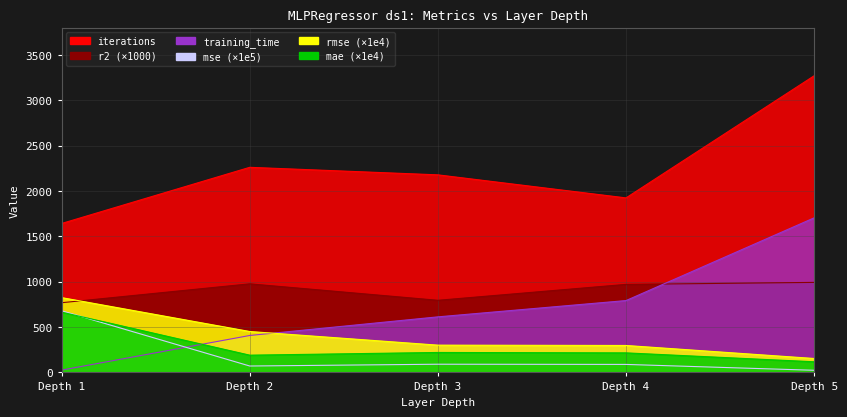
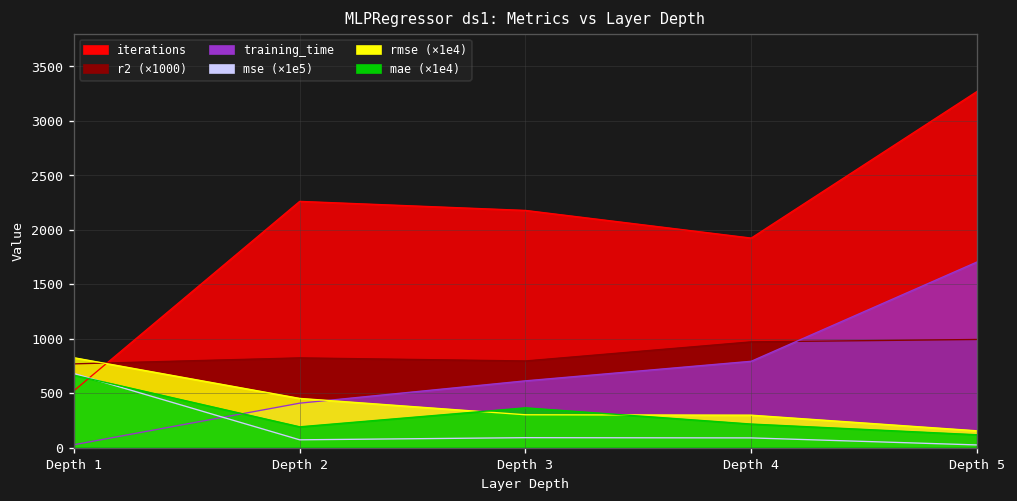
iterations, Depth 1: 1600 -> 500
r2 (×1000), Depth 2: 1000 -> 800
mae (×1e4), Depth 3: 200 -> 400
